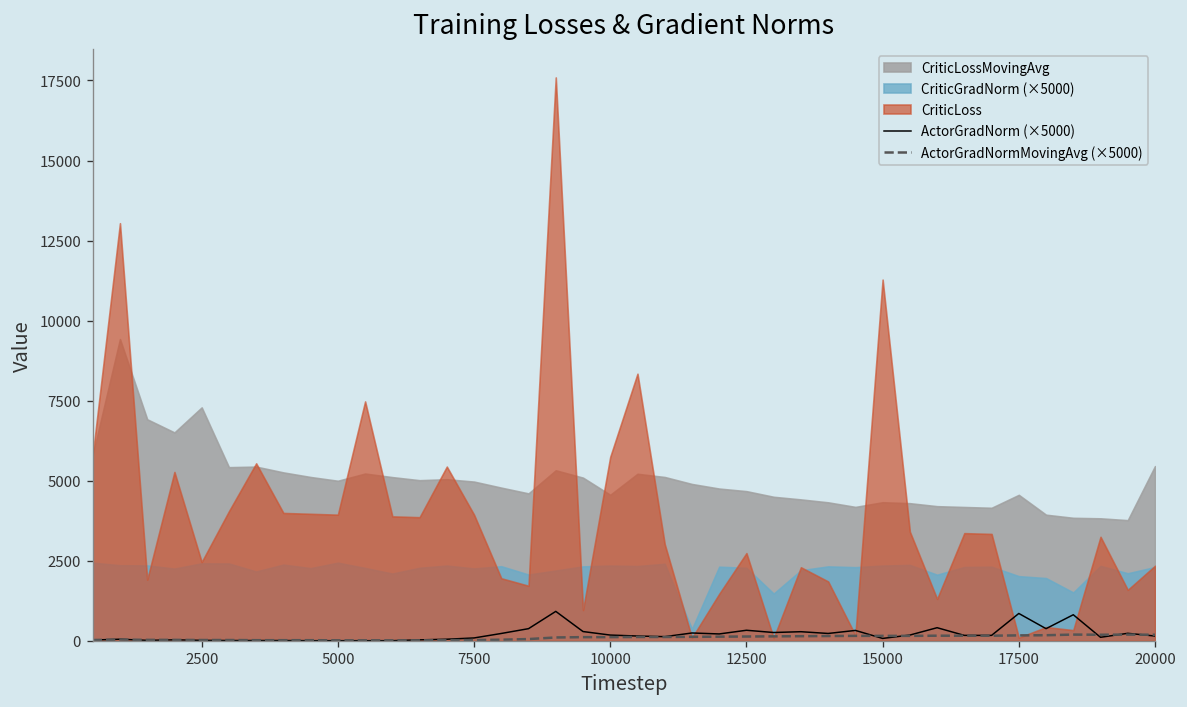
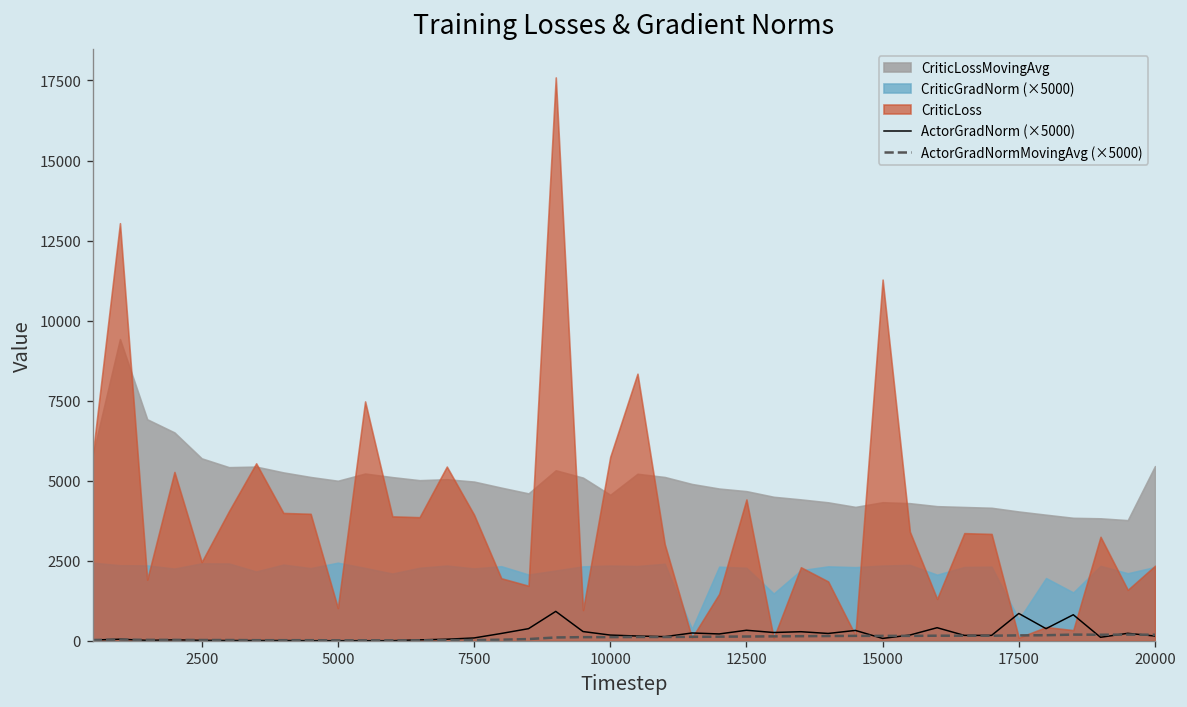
CriticLossMovingAvg, 2500: 7300 -> 5700
CriticLoss, 5000: 3900 -> 1000
CriticLoss, 12500: 2700 -> 4400
CriticLossMovingAvg, 17500: 4600 -> 4000
CriticGradNorm (×5000), 17500: 2000 -> 700
